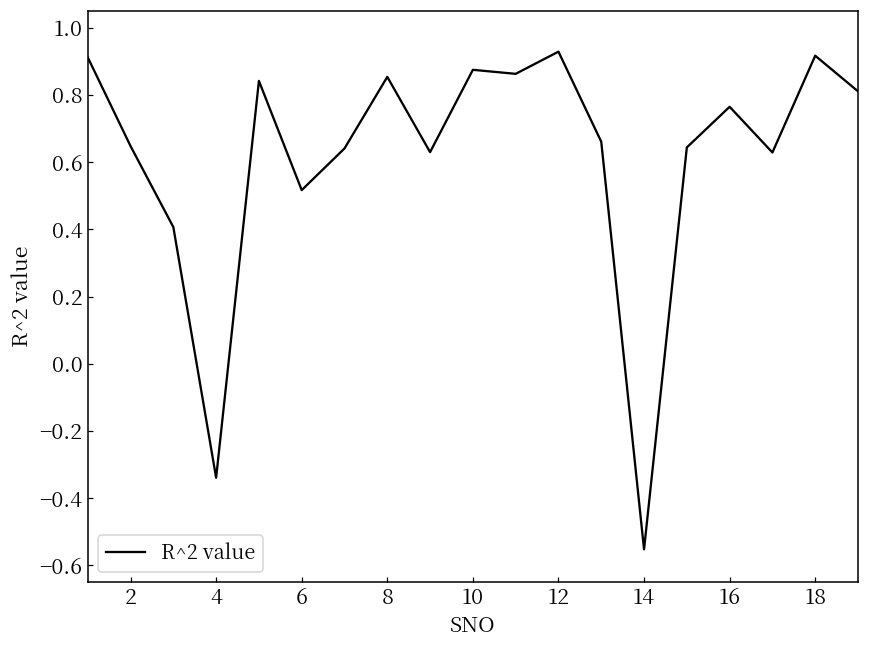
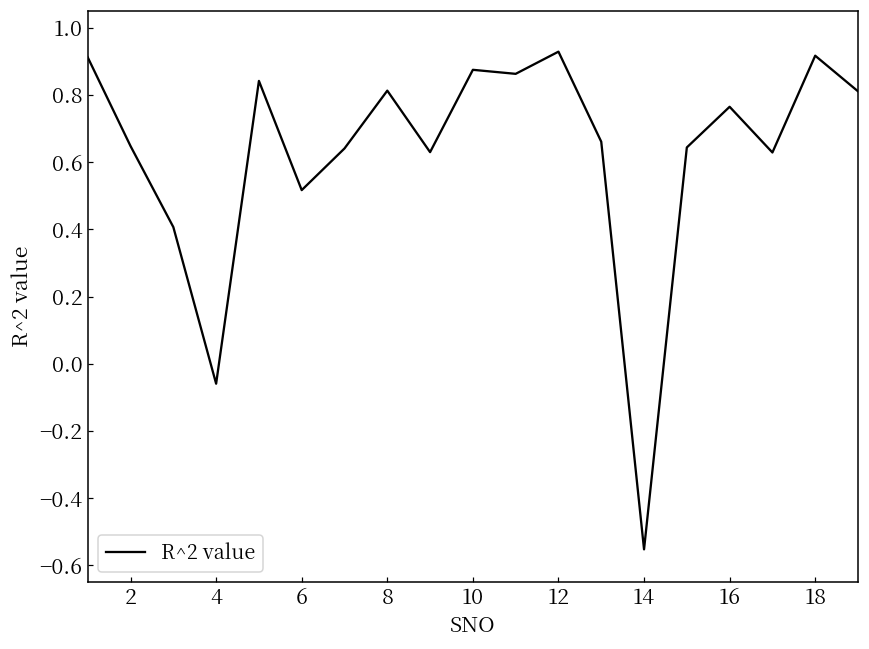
4: -0.34 -> -0.06
8: 0.85 -> 0.81
